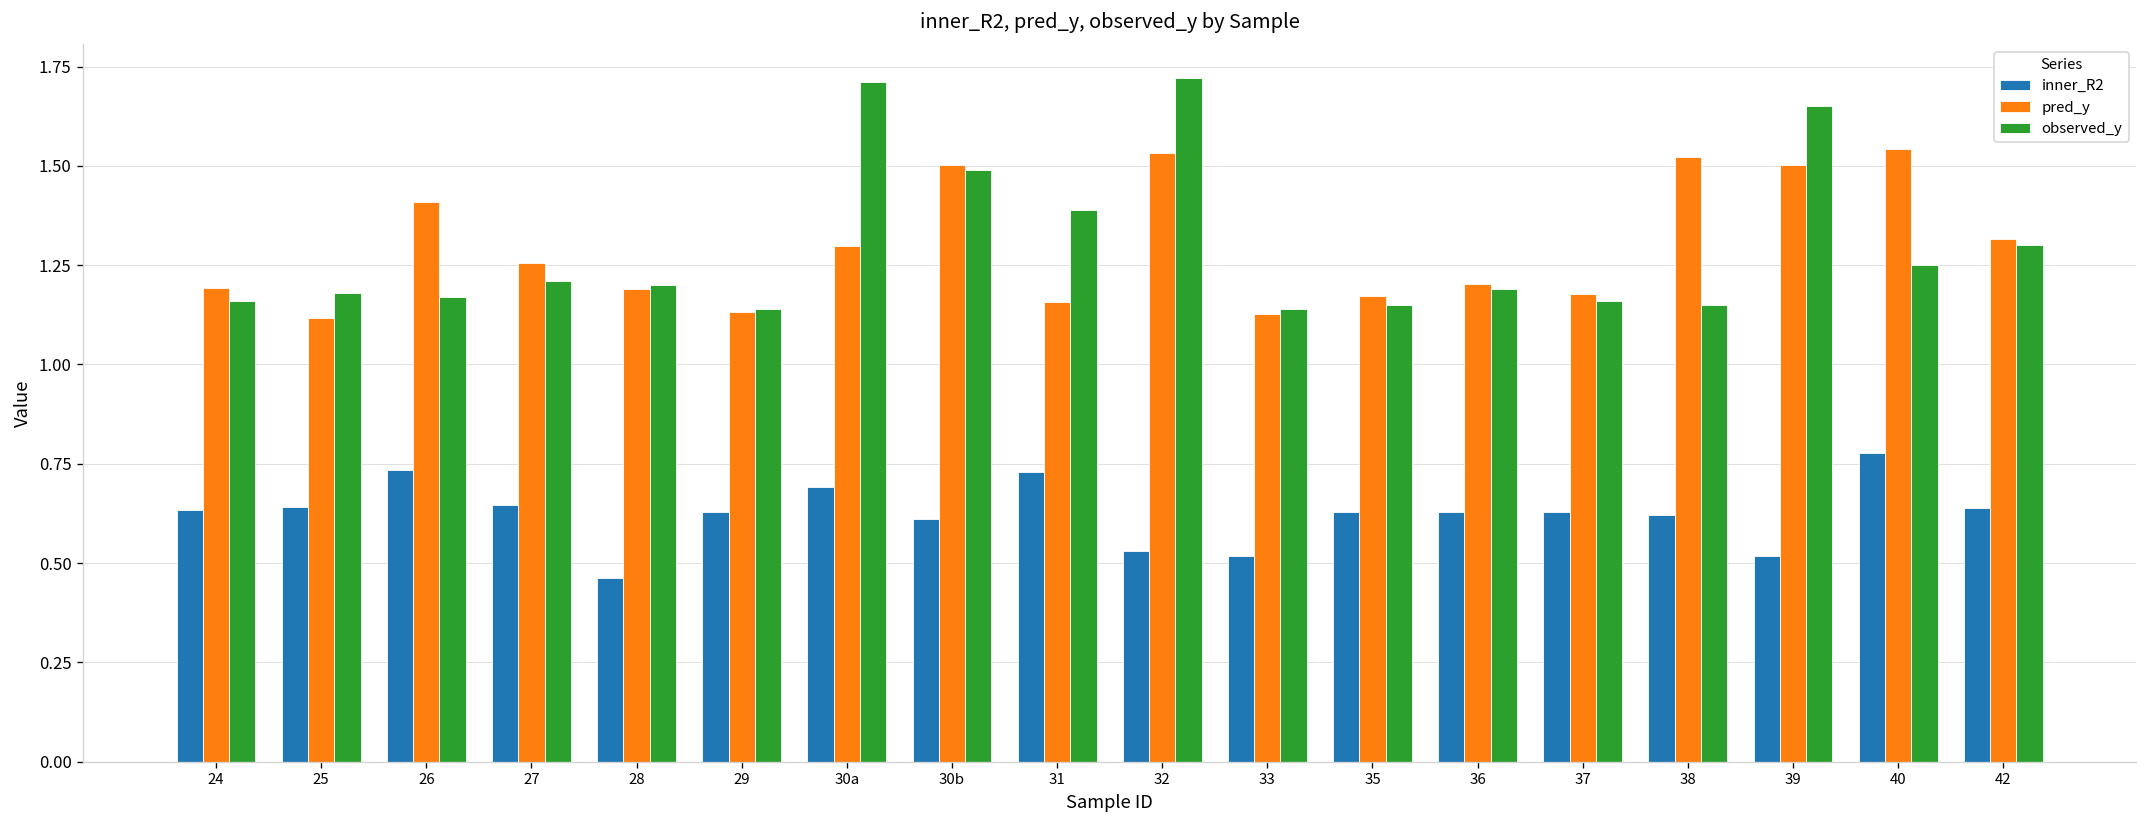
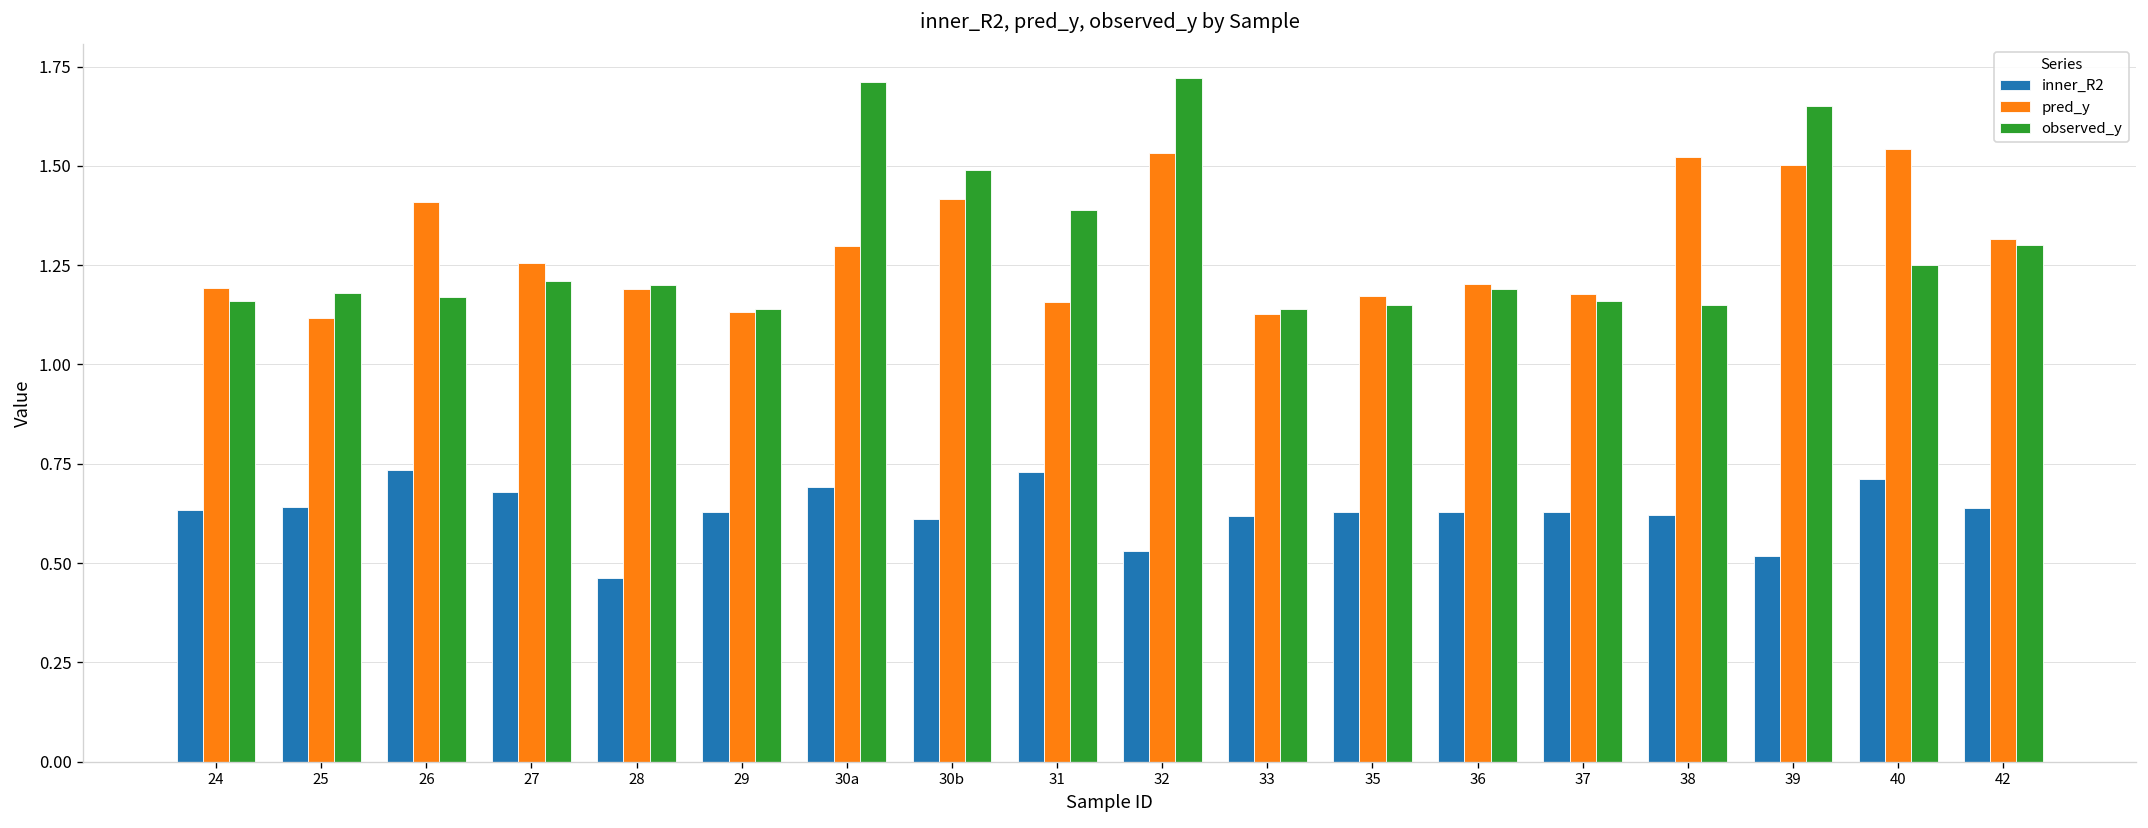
inner_R2, 27: 0.65 -> 0.68
pred_y, 30b: 1.50 -> 1.42
inner_R2, 33: 0.52 -> 0.62
inner_R2, 40: 0.78 -> 0.71
